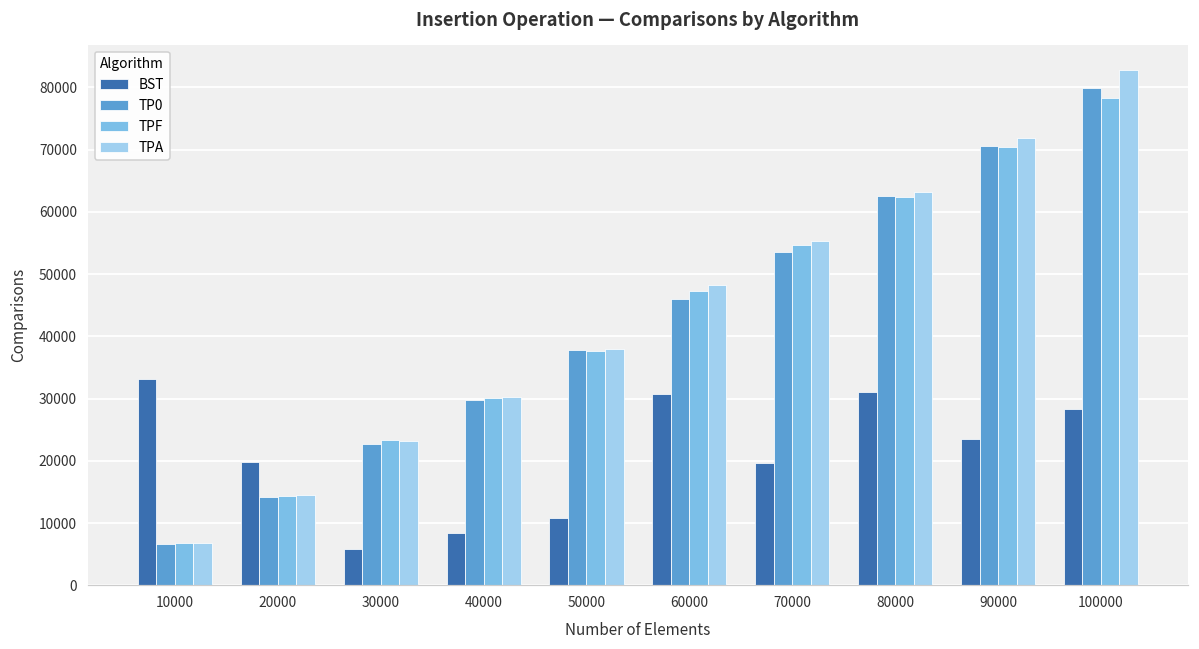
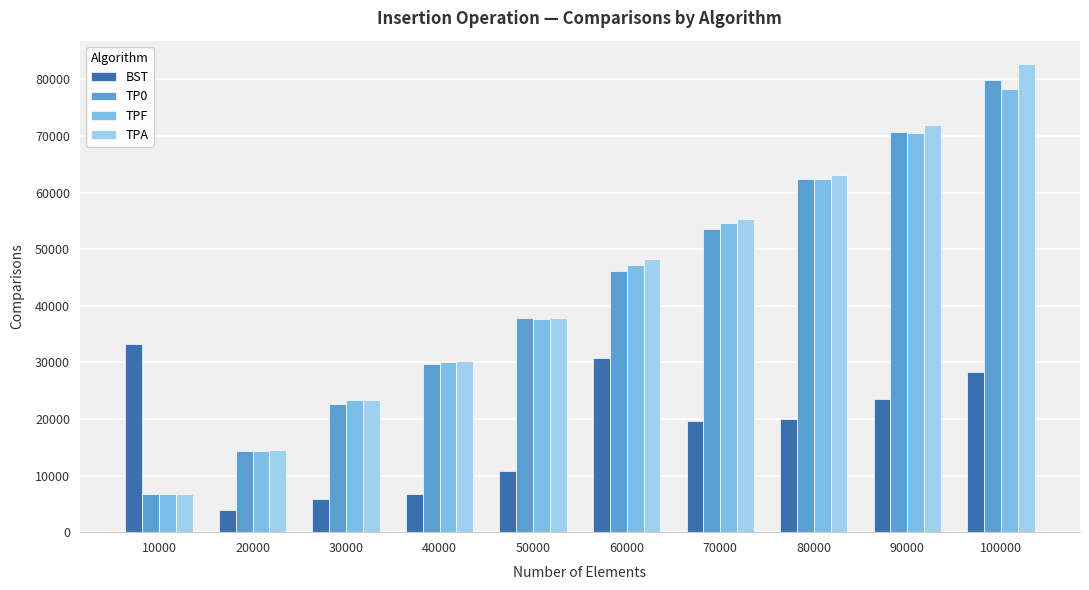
BST, 20000: 20000 -> 4000
BST, 40000: 8000 -> 7000
BST, 80000: 31000 -> 20000
